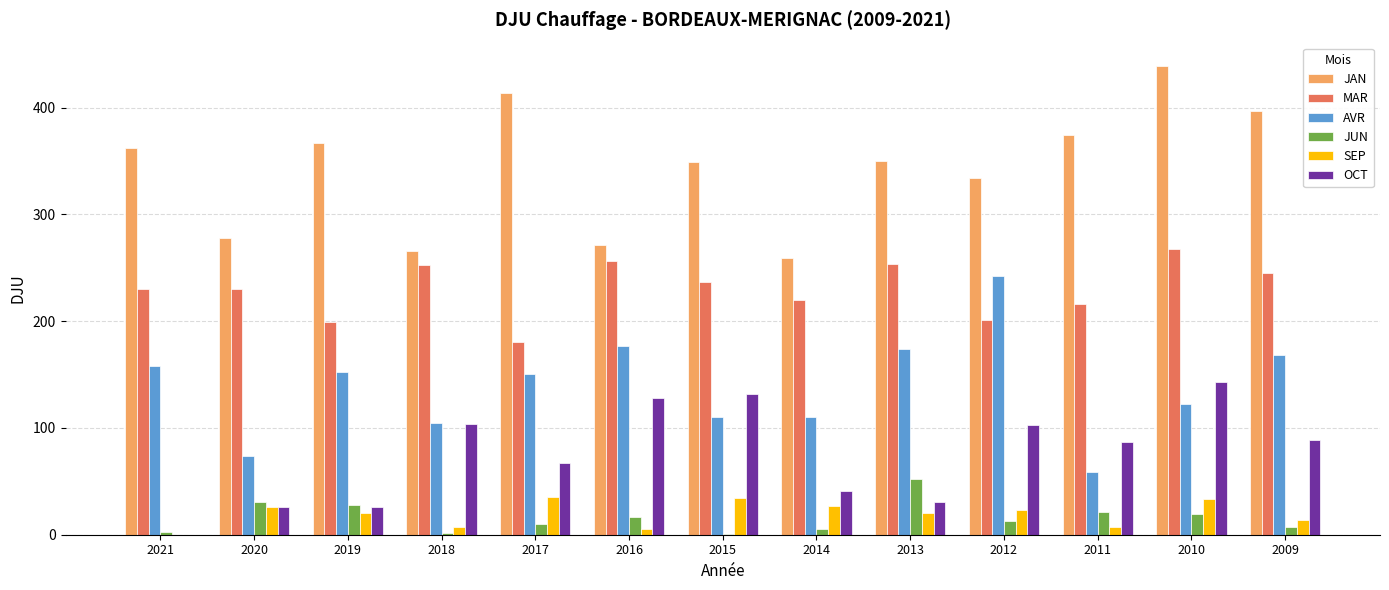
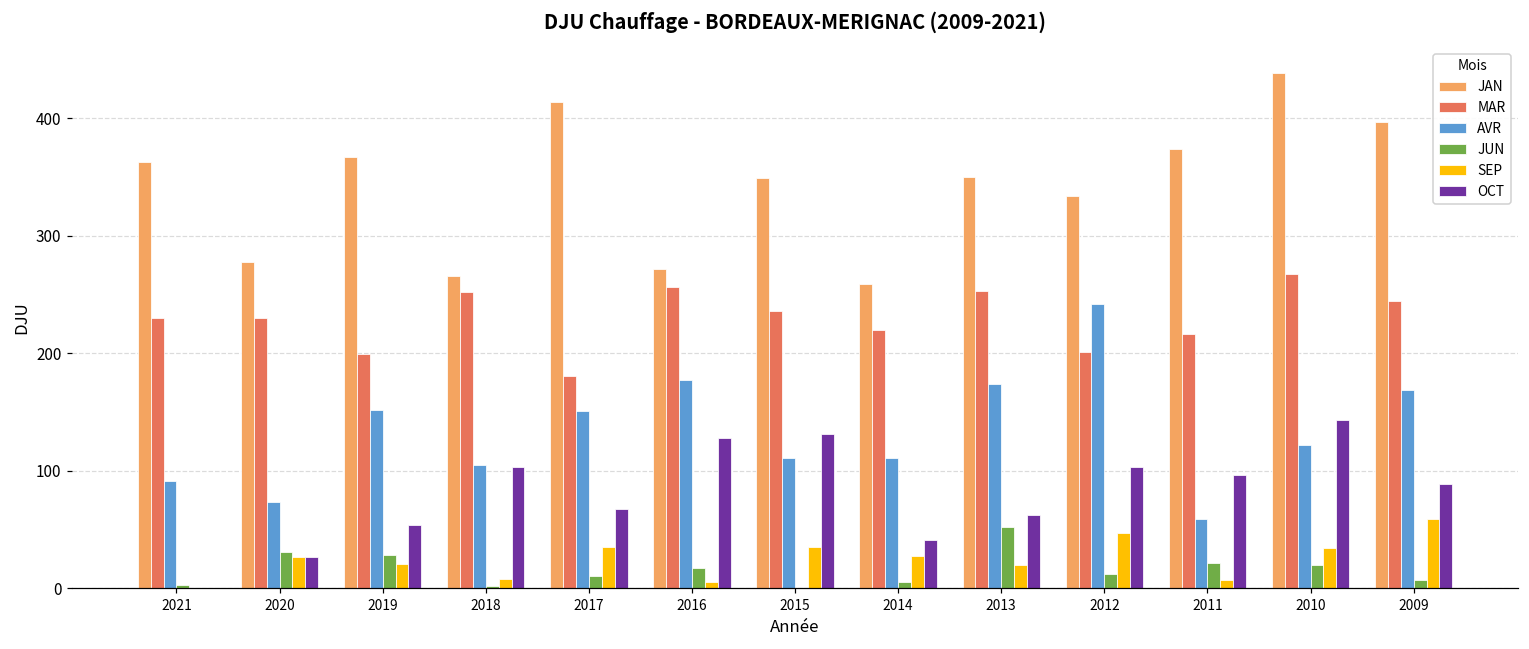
AVR, 2021: 158 -> 92
OCT, 2019: 26 -> 54
OCT, 2013: 31 -> 62
SEP, 2012: 24 -> 47
OCT, 2011: 87 -> 96
SEP, 2009: 14 -> 59
